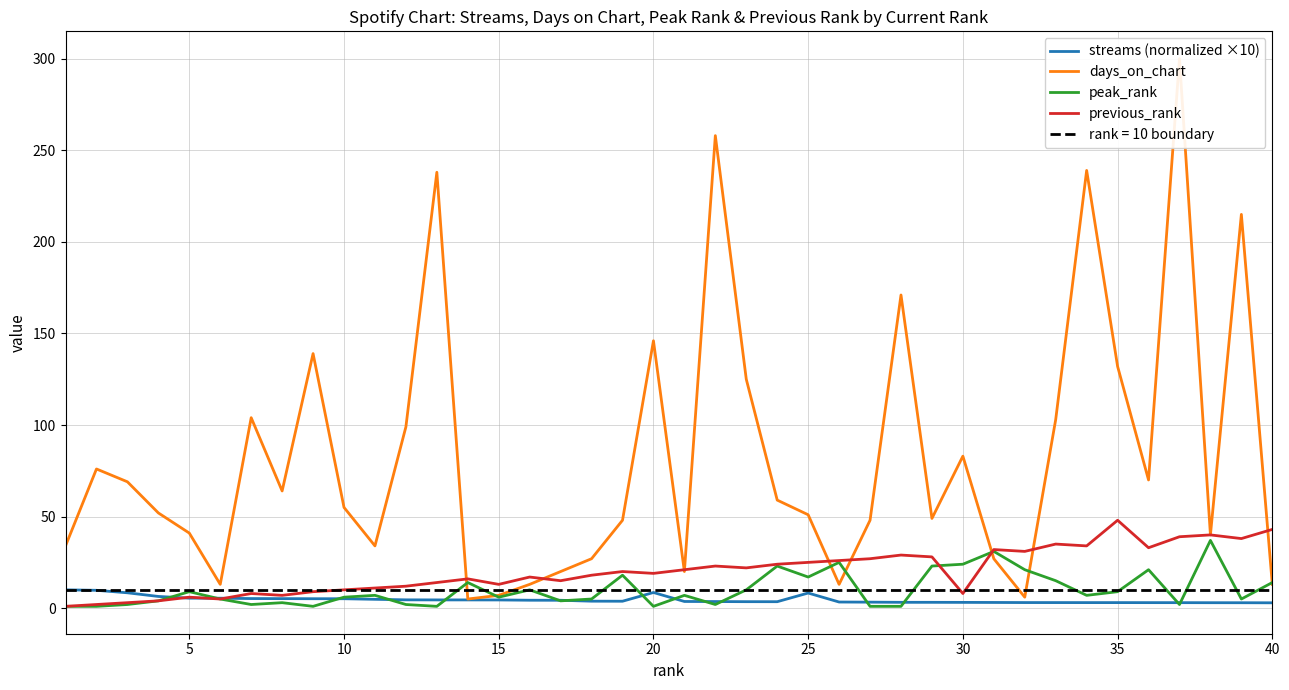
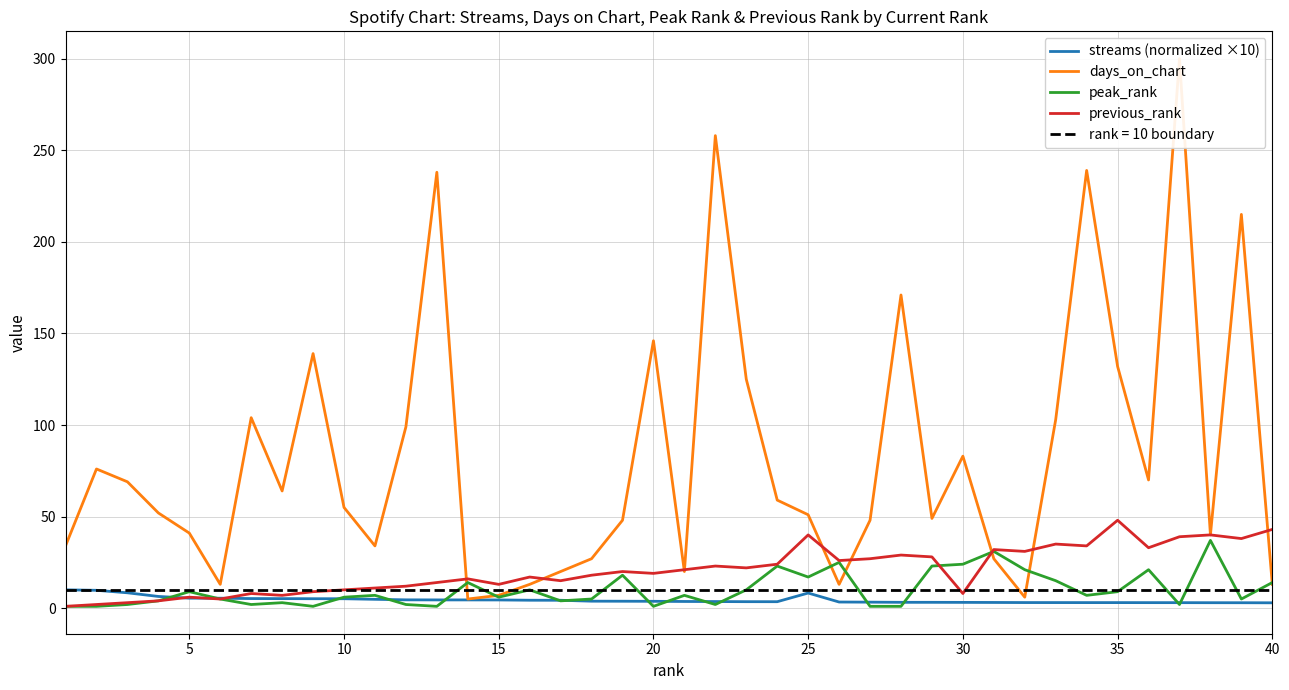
streams (normalized ×10), 20: 9 -> 4
previous_rank, 25: 25 -> 40
